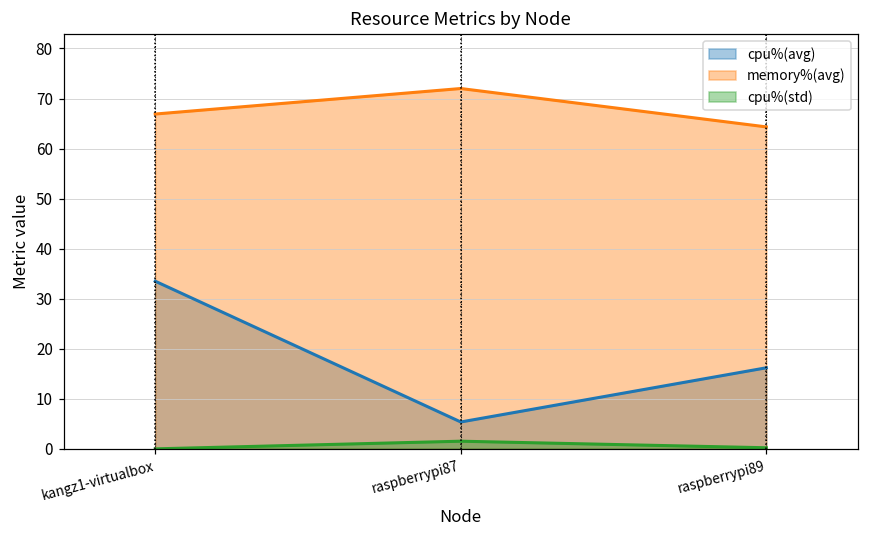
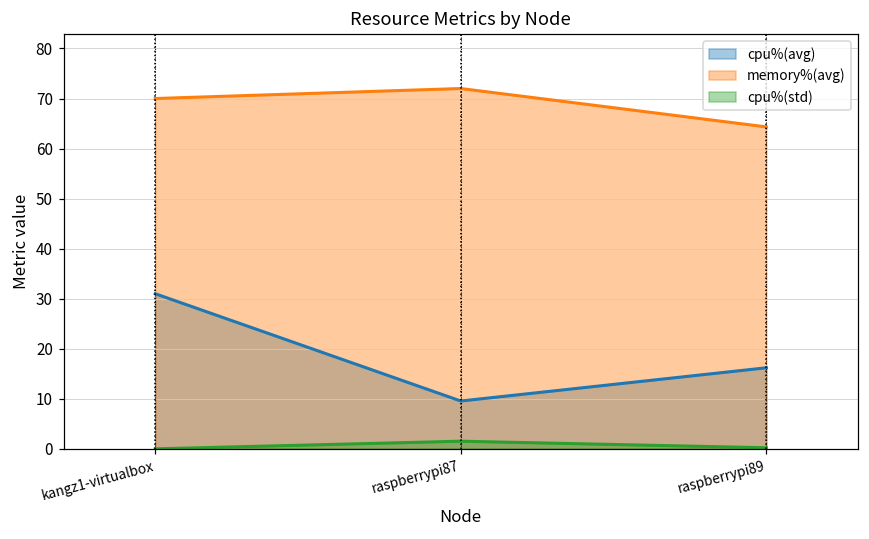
cpu%(avg), kangz1-virtualbox: 34 -> 31
memory%(avg), kangz1-virtualbox: 67 -> 70
cpu%(avg), raspberrypi87: 5 -> 10
